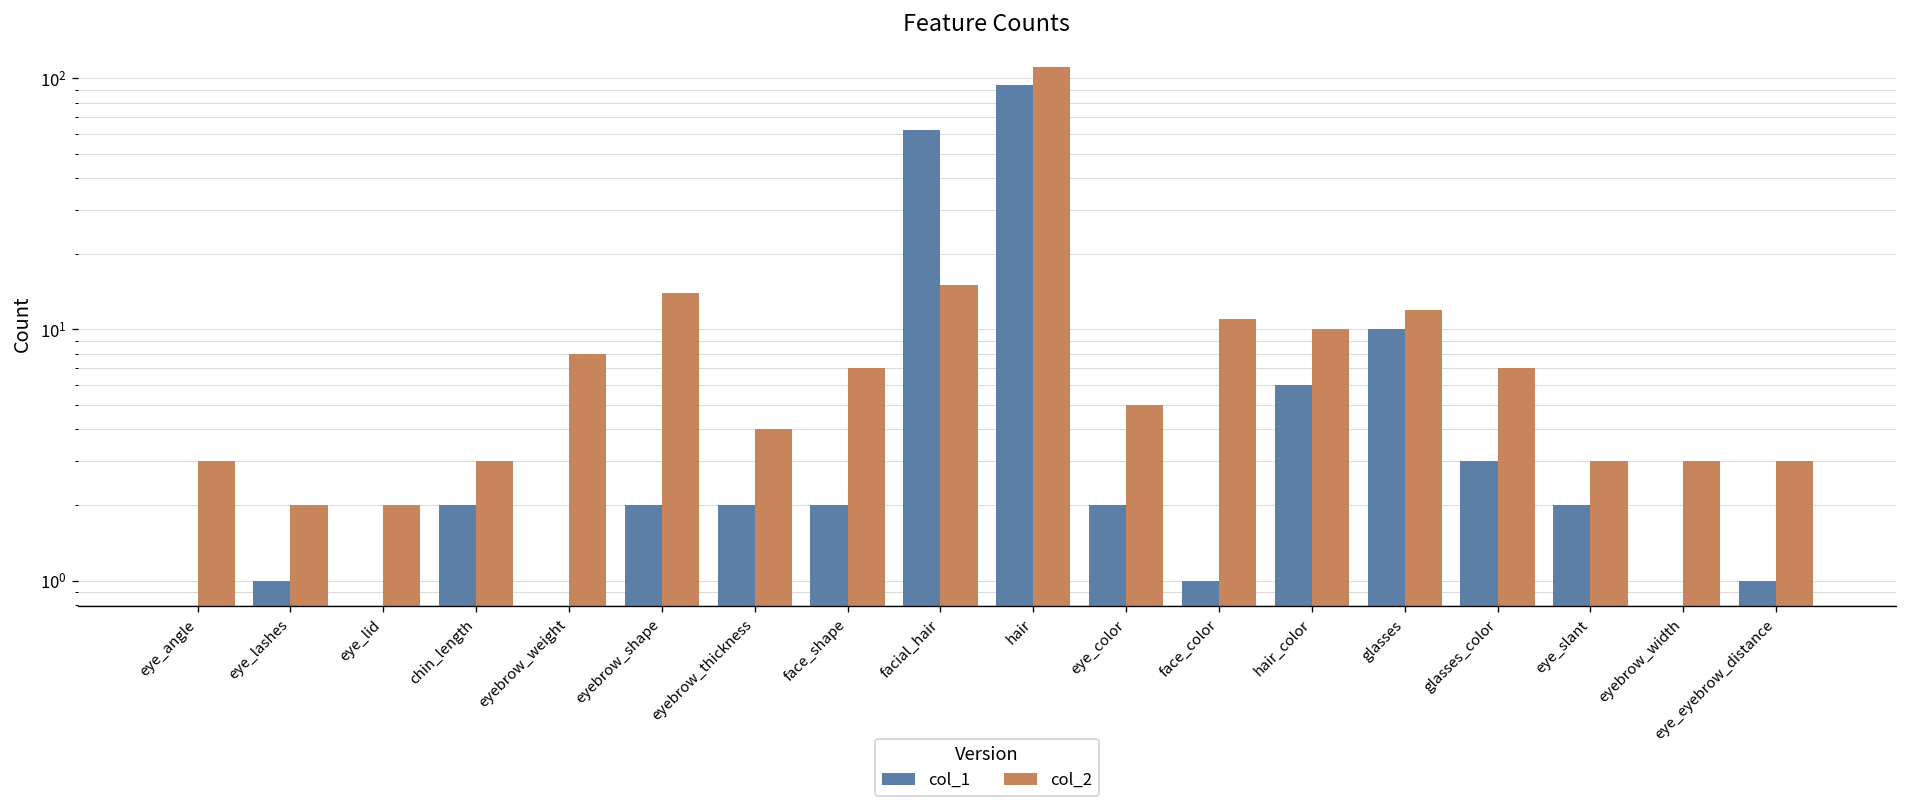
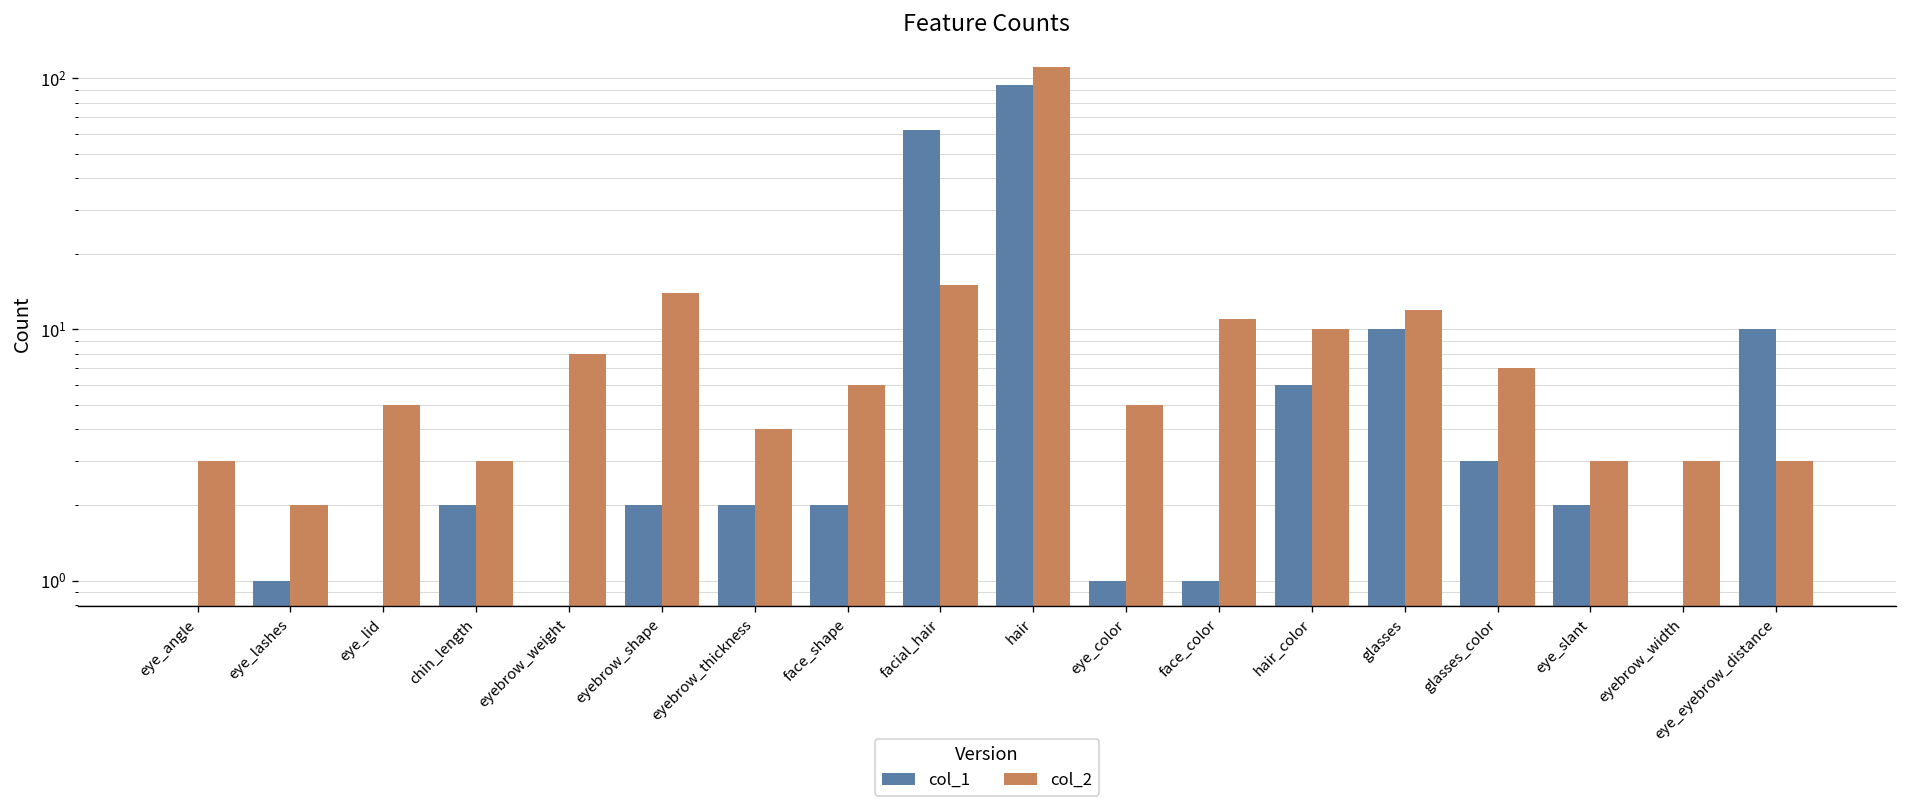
col_2, eye_lid: 2 -> 5
col_2, face_shape: 7 -> 6
col_1, eye_color: 2 -> 1
col_1, eye_eyebrow_distance: 1 -> 10
